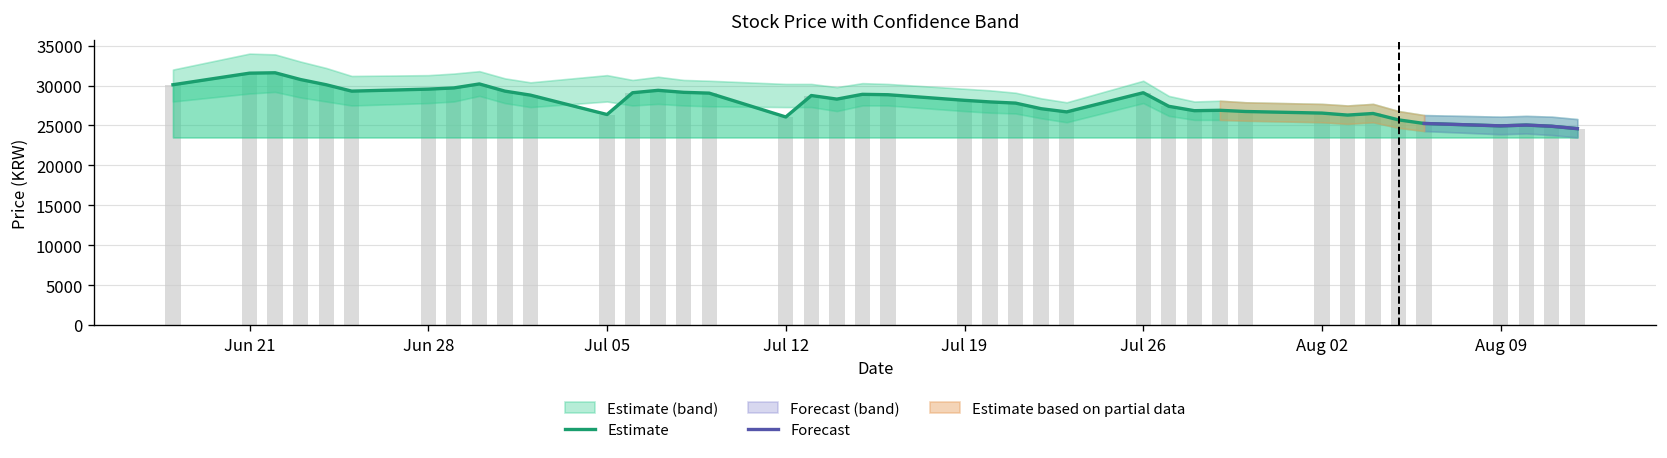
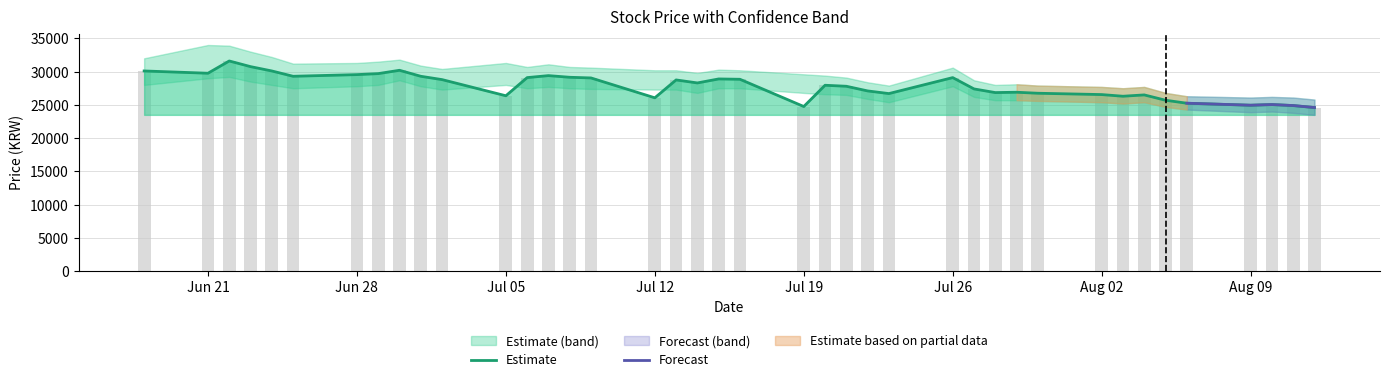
Estimate, Jun 21: 32000 -> 30000
Estimate, Jul 19: 28000 -> 25000
